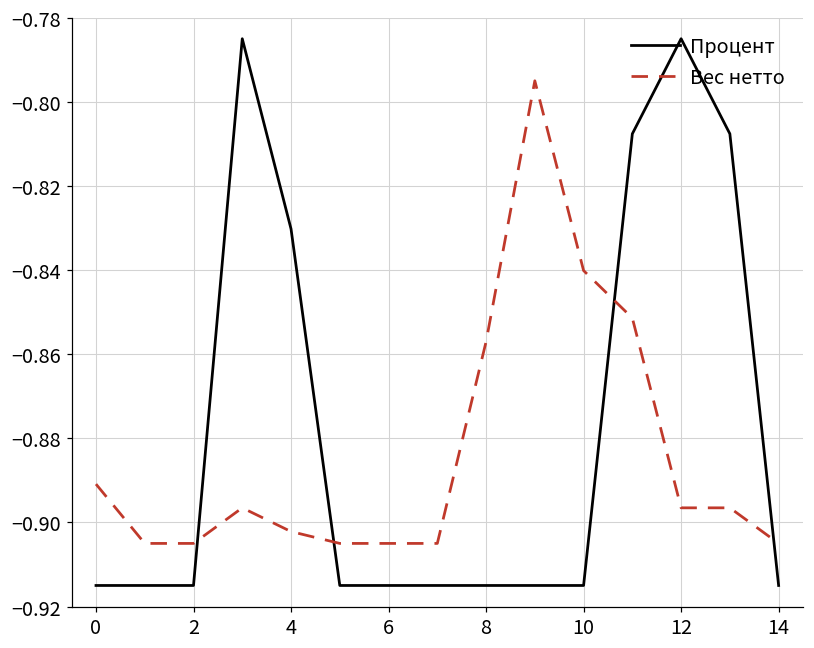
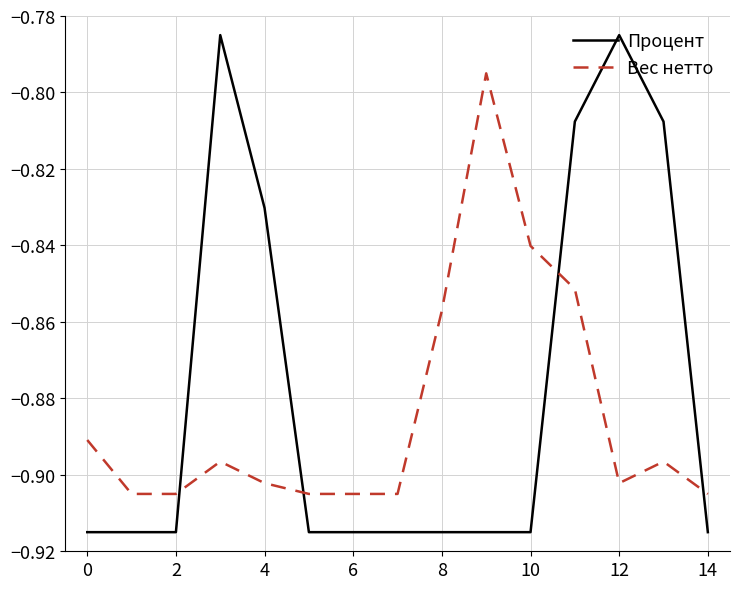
Вес нетто, 12: -0.897 -> -0.902
